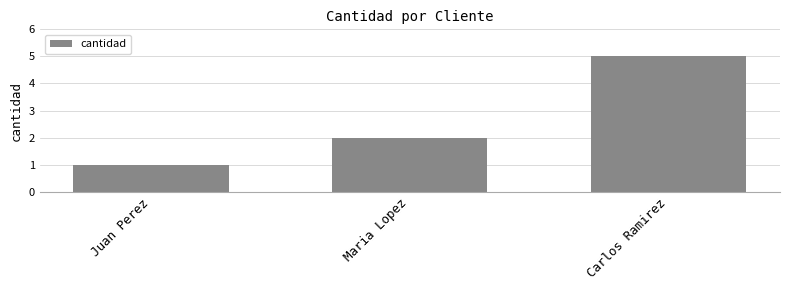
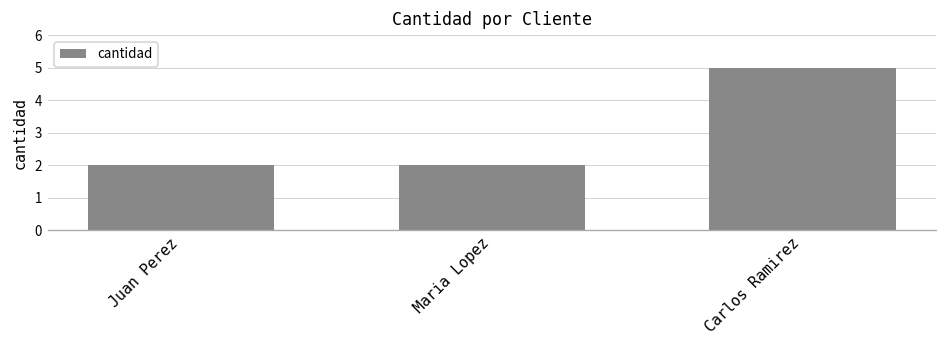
Juan Perez: 1 -> 2
